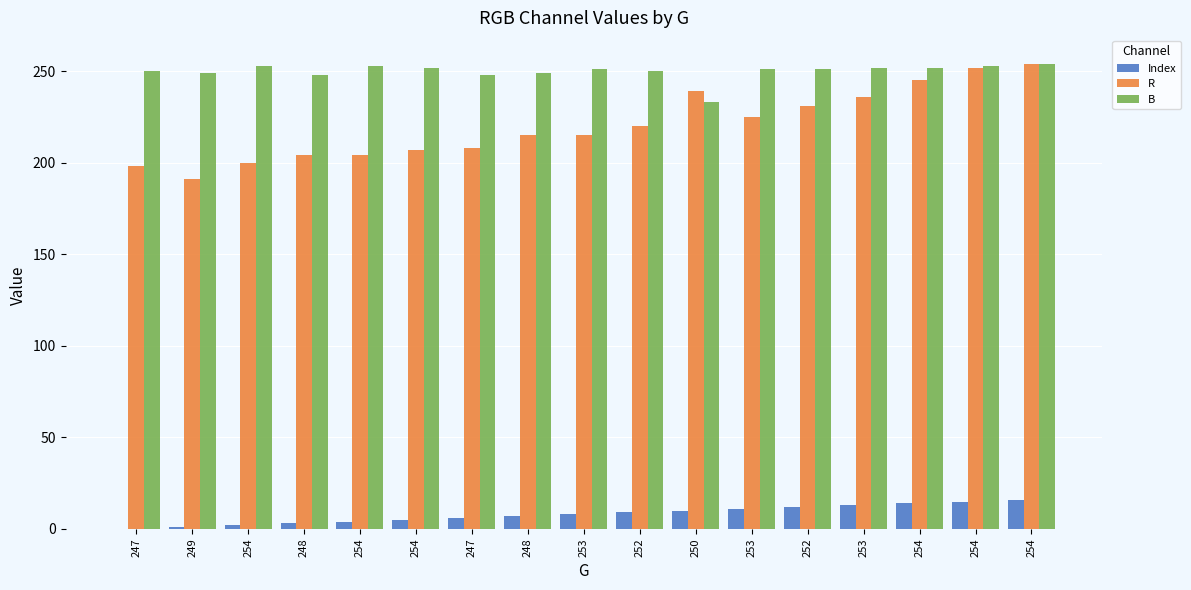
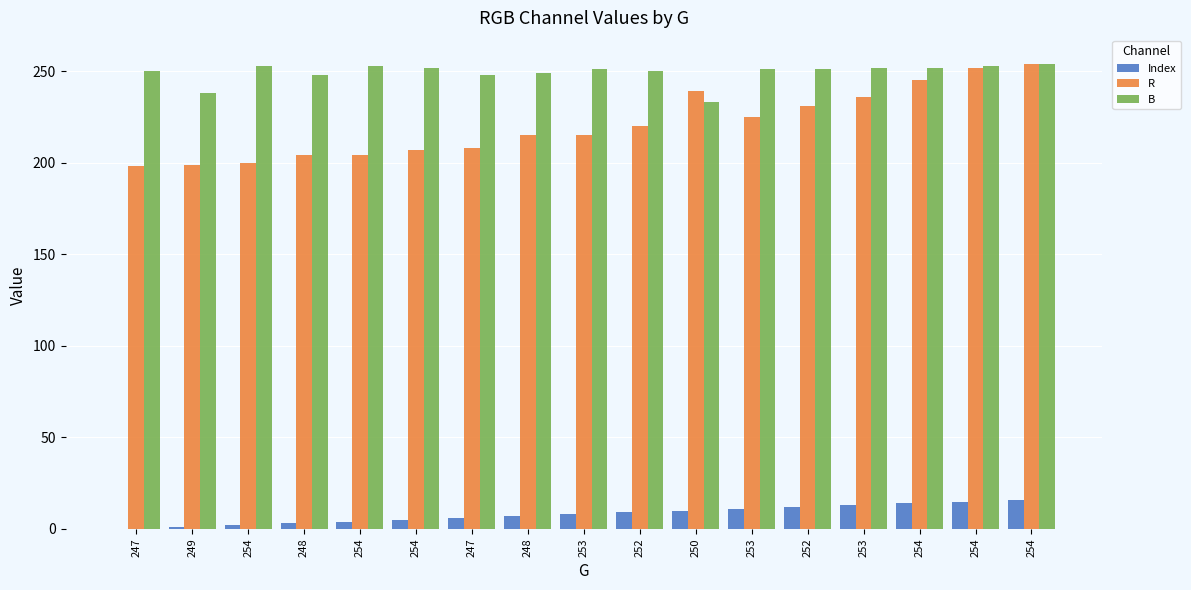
R, 249: 191 -> 199
B, 249: 249 -> 238
